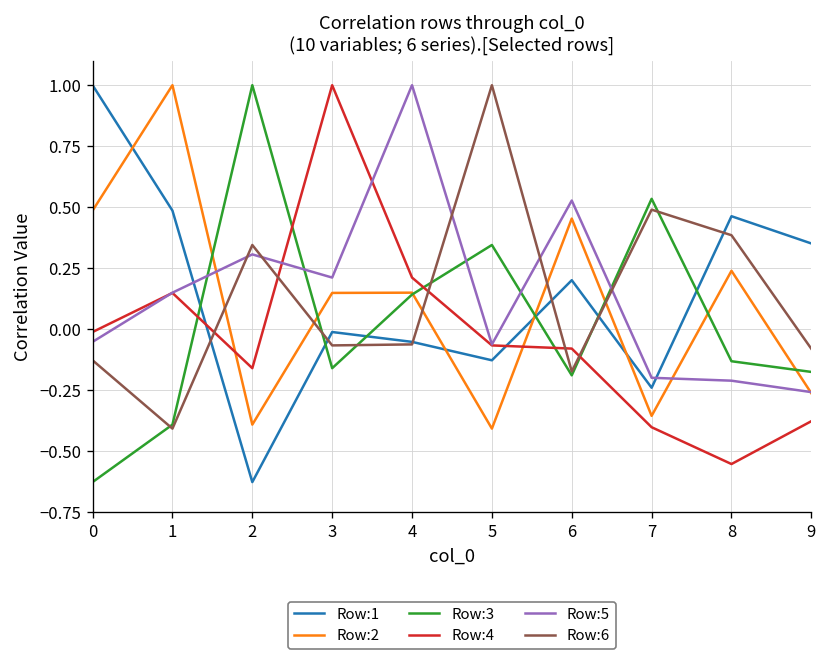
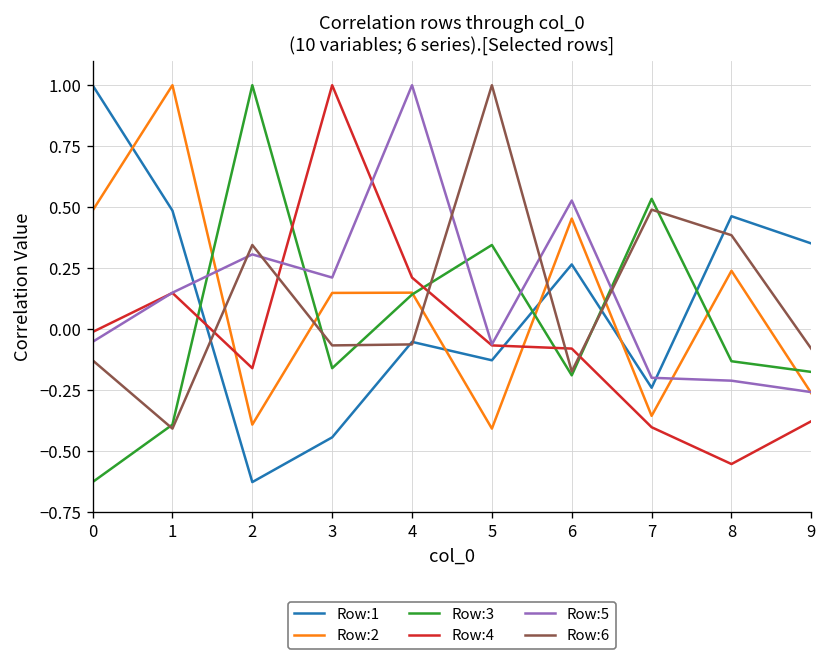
Row:1, 3: -0.01 -> -0.44
Row:1, 6: 0.20 -> 0.27
